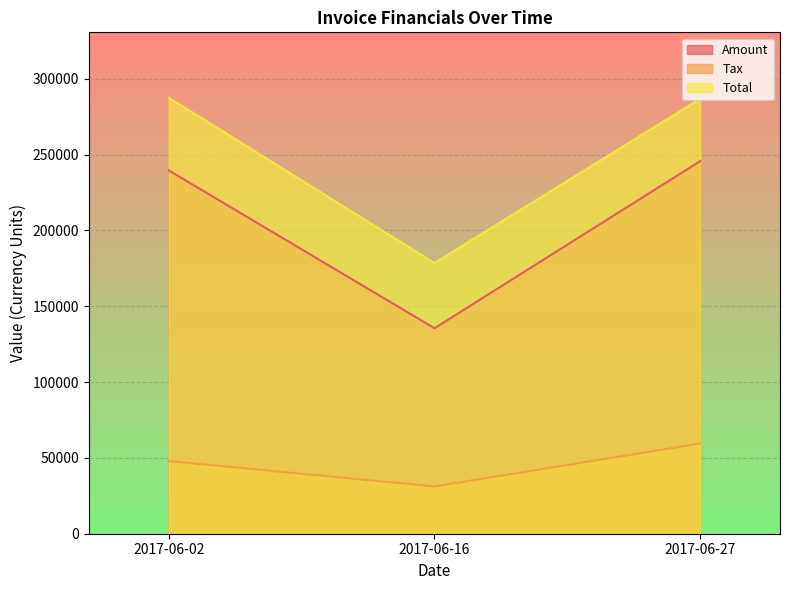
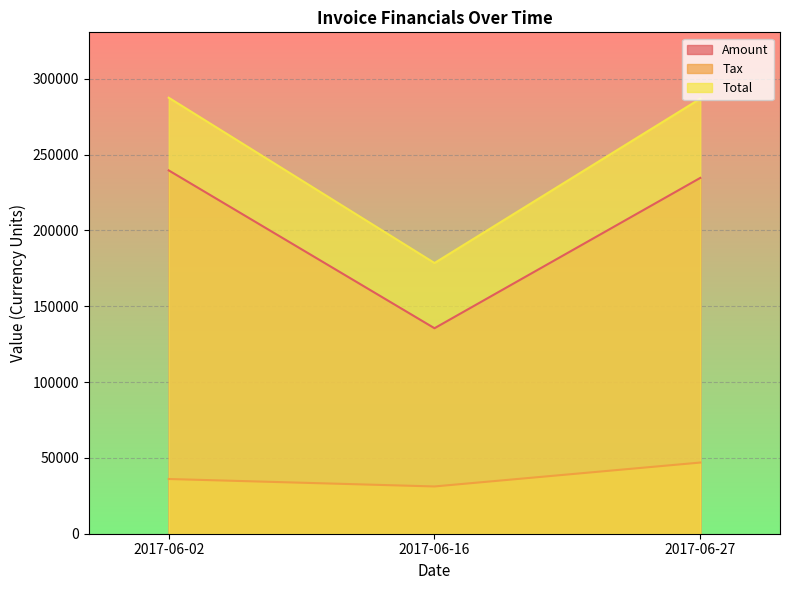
Tax, 2017-06-02: 48000 -> 36000
Amount, 2017-06-27: 246000 -> 235000
Tax, 2017-06-27: 60000 -> 47000
